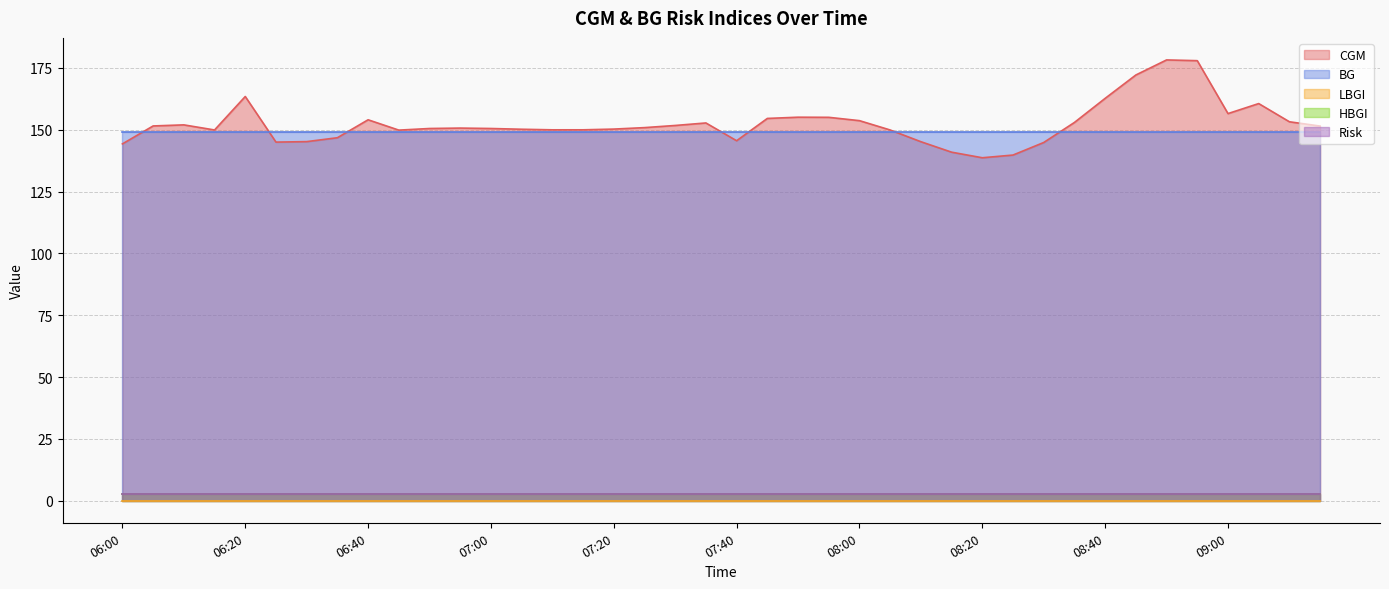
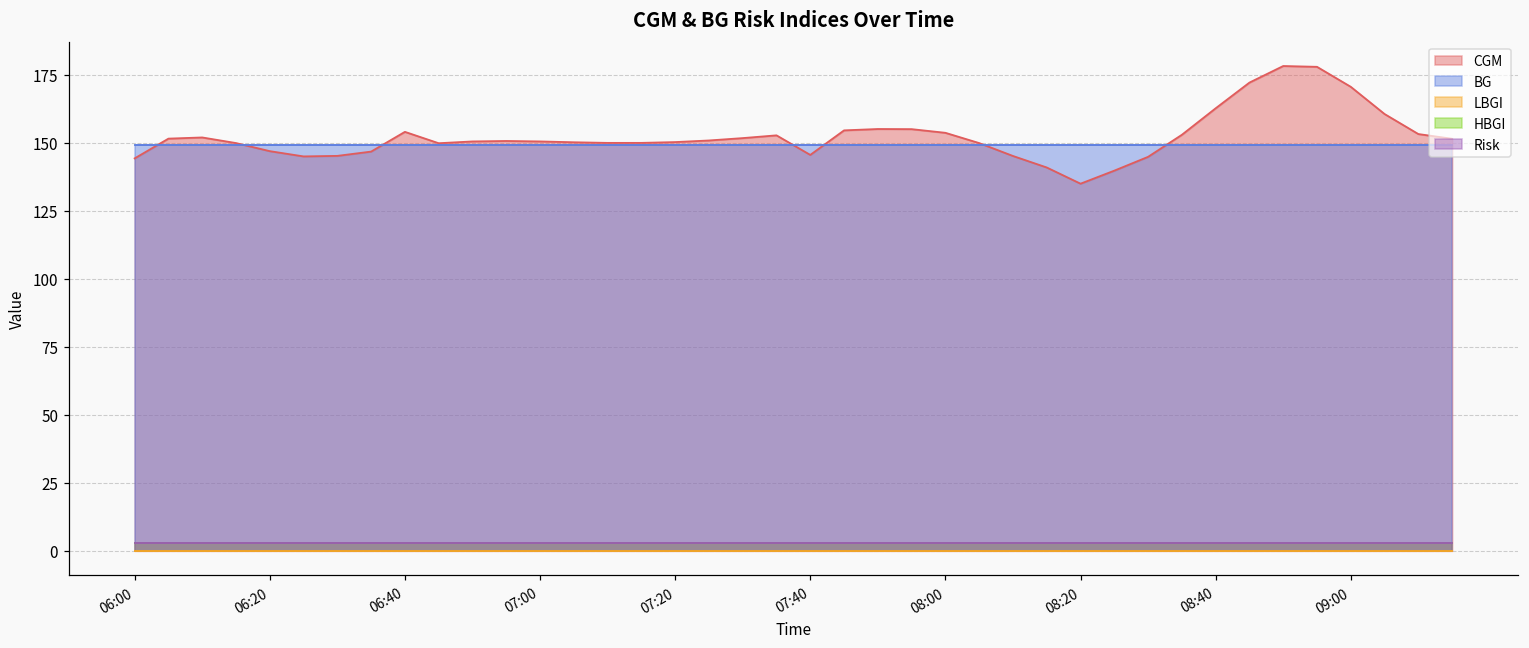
CGM, 06:20: 163 -> 147
CGM, 08:20: 139 -> 135
CGM, 09:00: 157 -> 171
